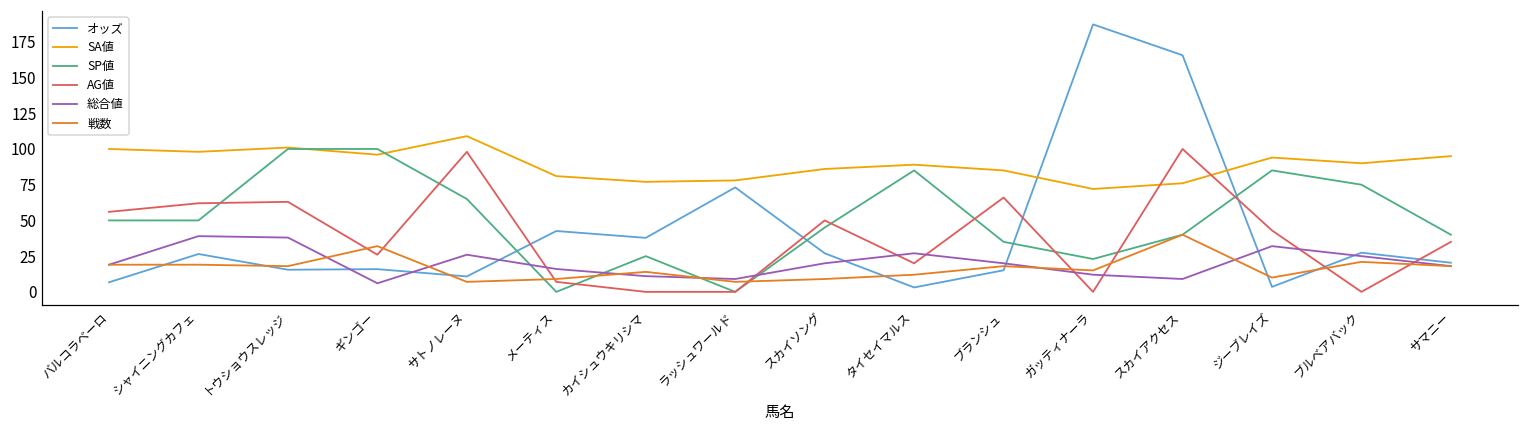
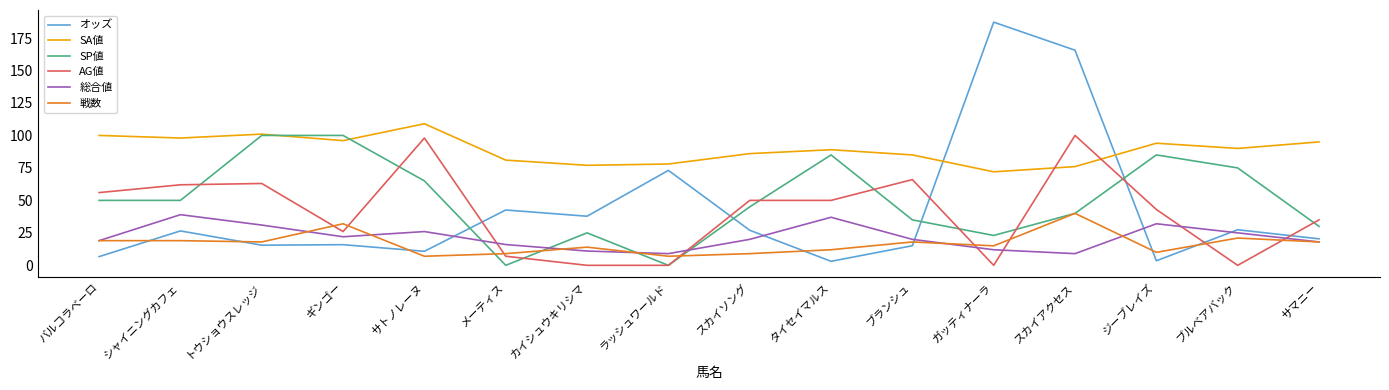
総合値, トウショウスレッジ: 38 -> 31
総合値, ギンゴー: 6 -> 22
AG値, タイセイマルス: 20 -> 50
総合値, タイセイマルス: 27 -> 37
SP値, サマニー: 40 -> 30
